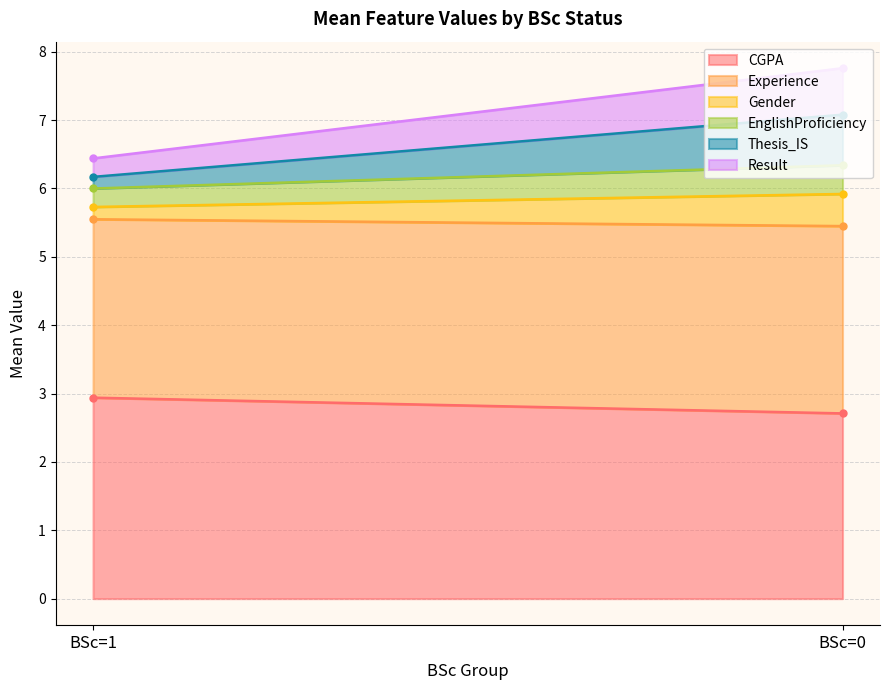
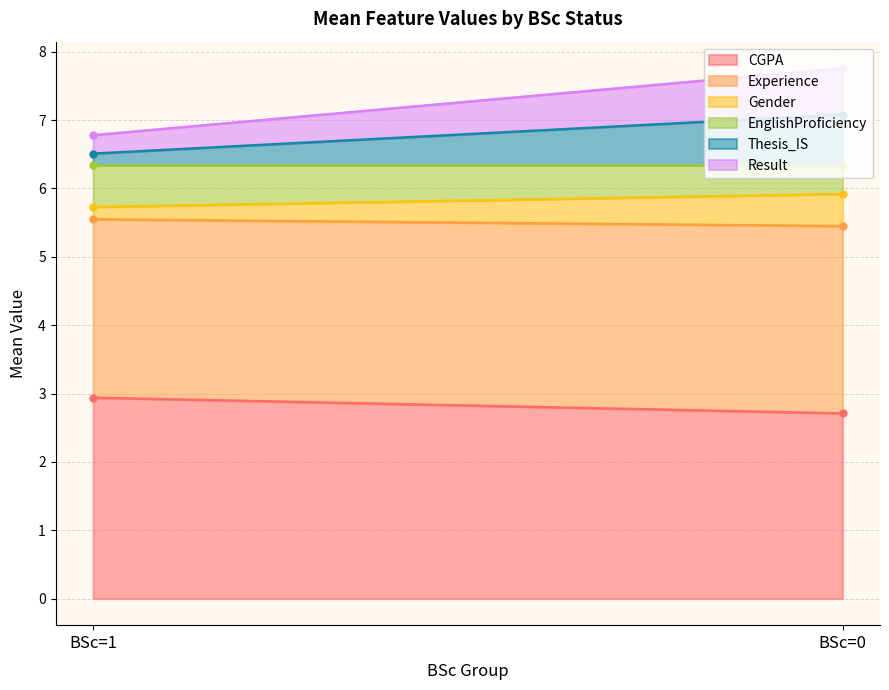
EnglishProficiency, BSc=1: 0.3 -> 0.6
